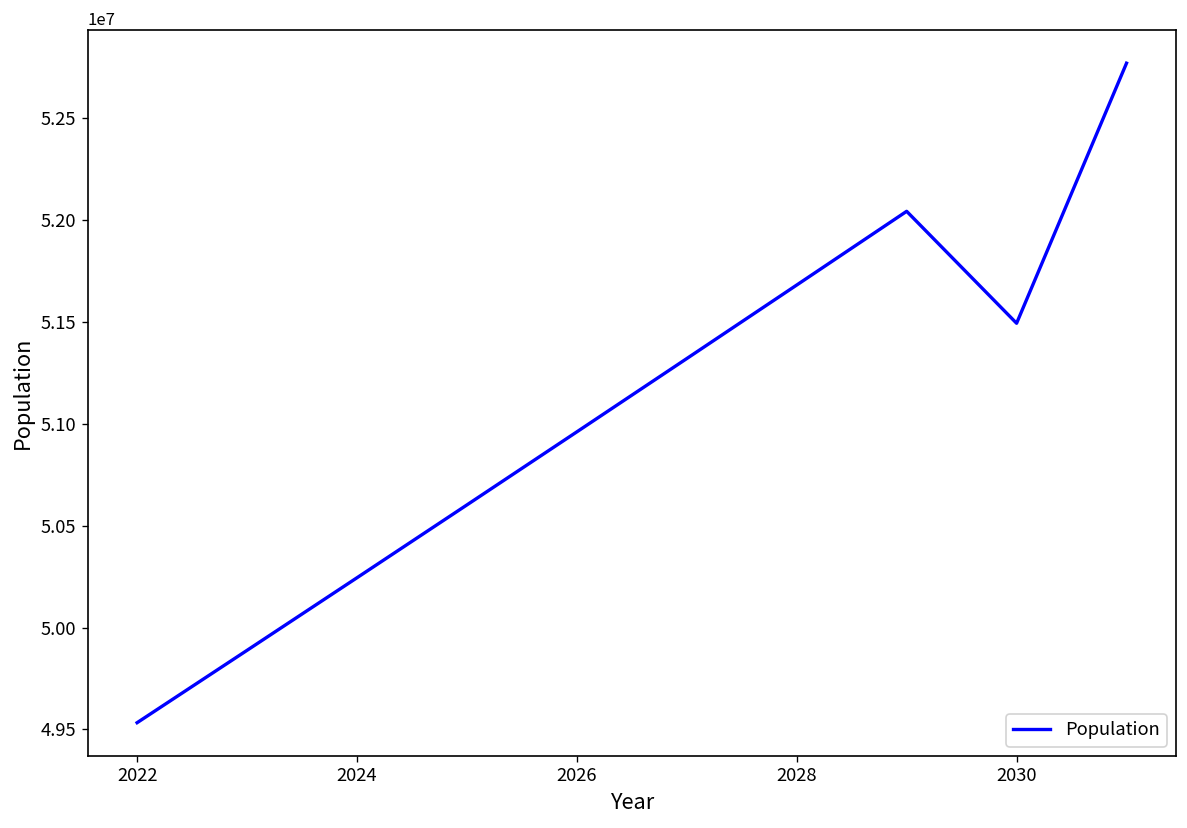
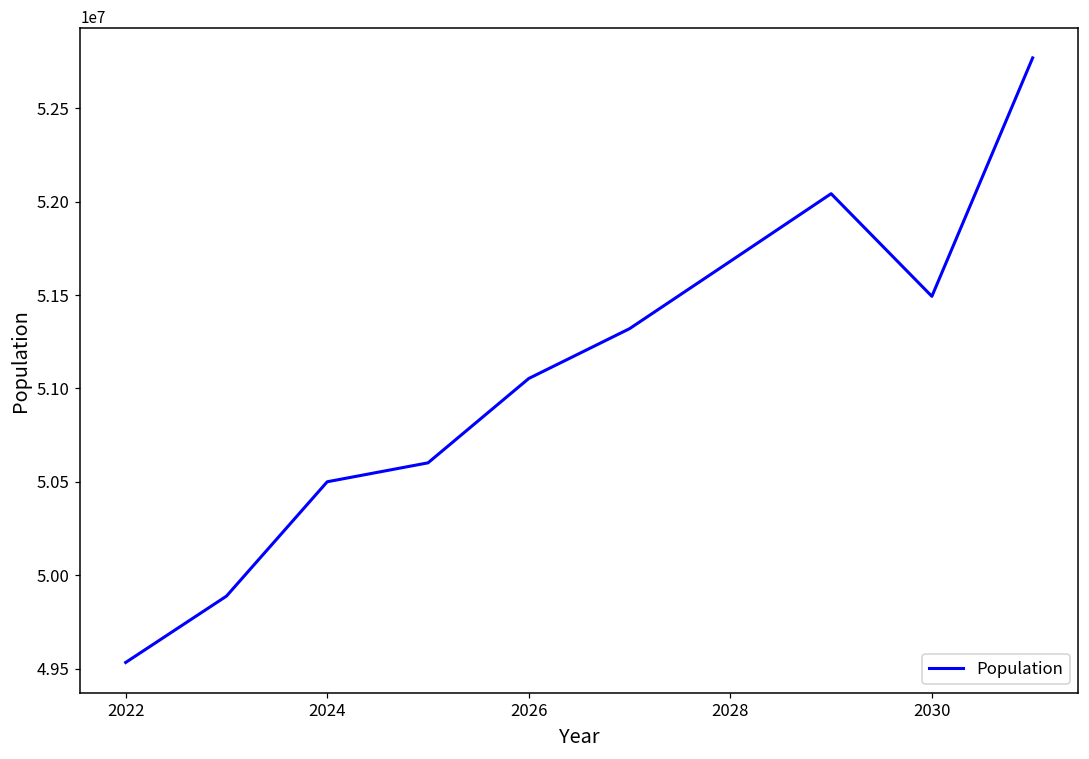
2024: 50240000 -> 50500000
2026: 50960000 -> 51050000
